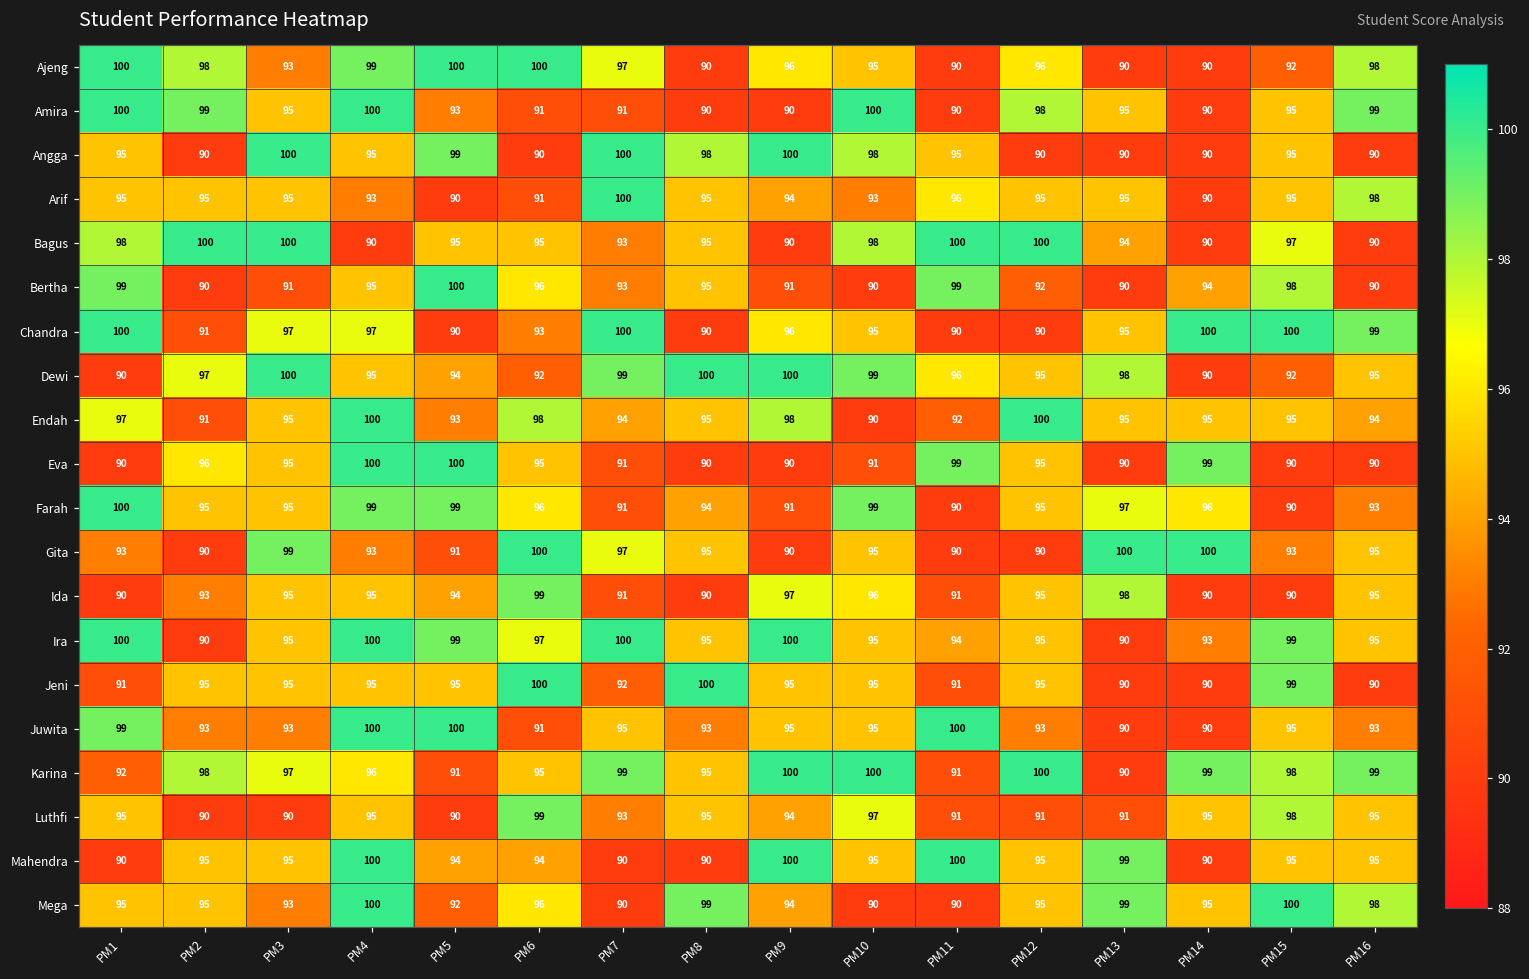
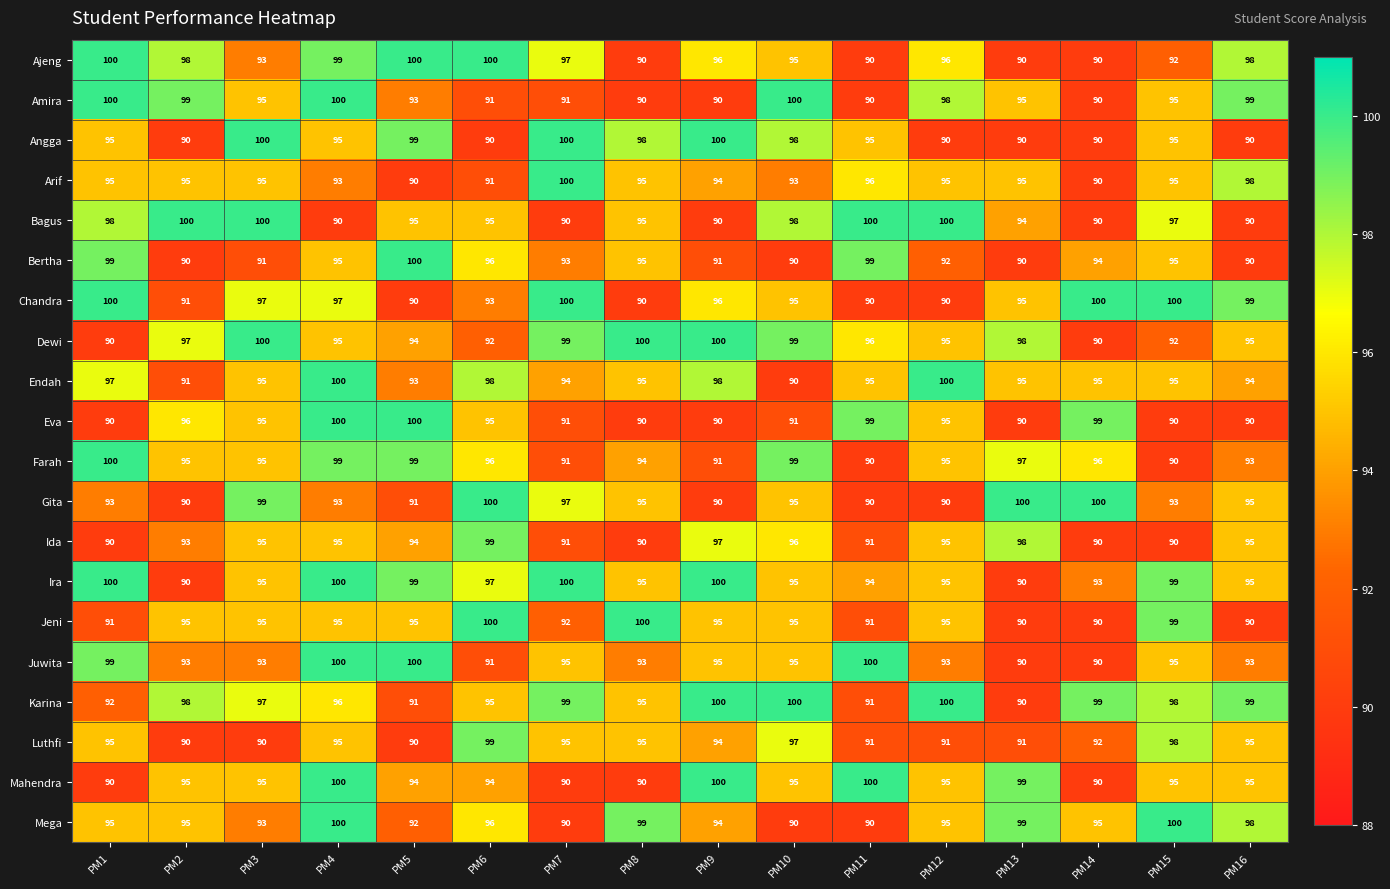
Bagus, PM7: 93 -> 90
Bertha, PM15: 98 -> 95
Endah, PM11: 92 -> 95
Luthfi, PM7: 93 -> 95
Luthfi, PM14: 95 -> 92
